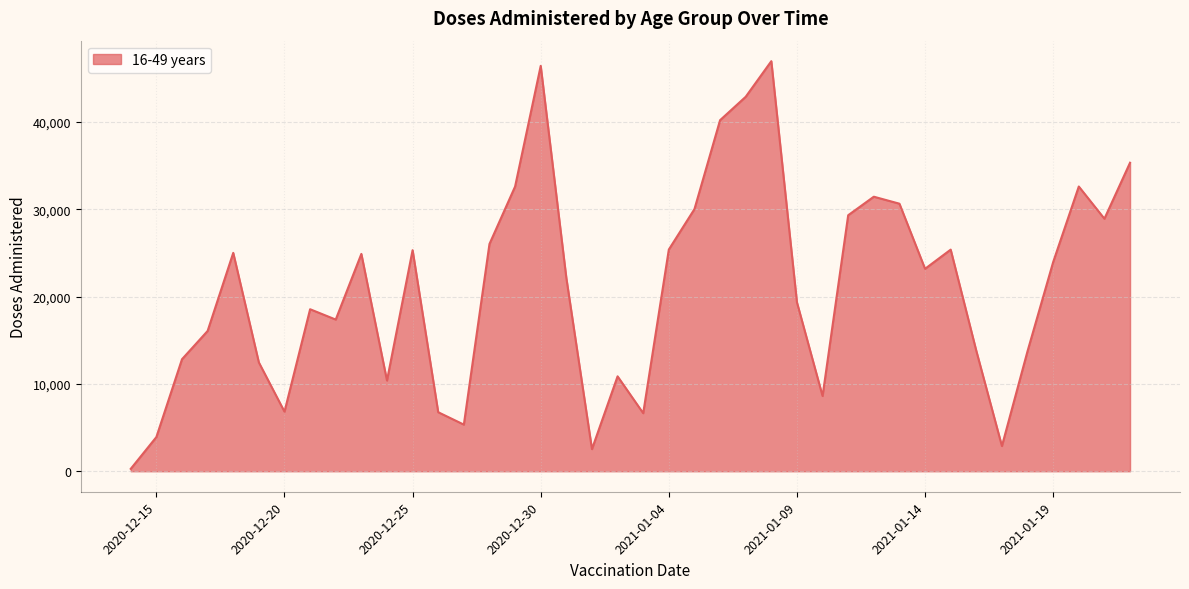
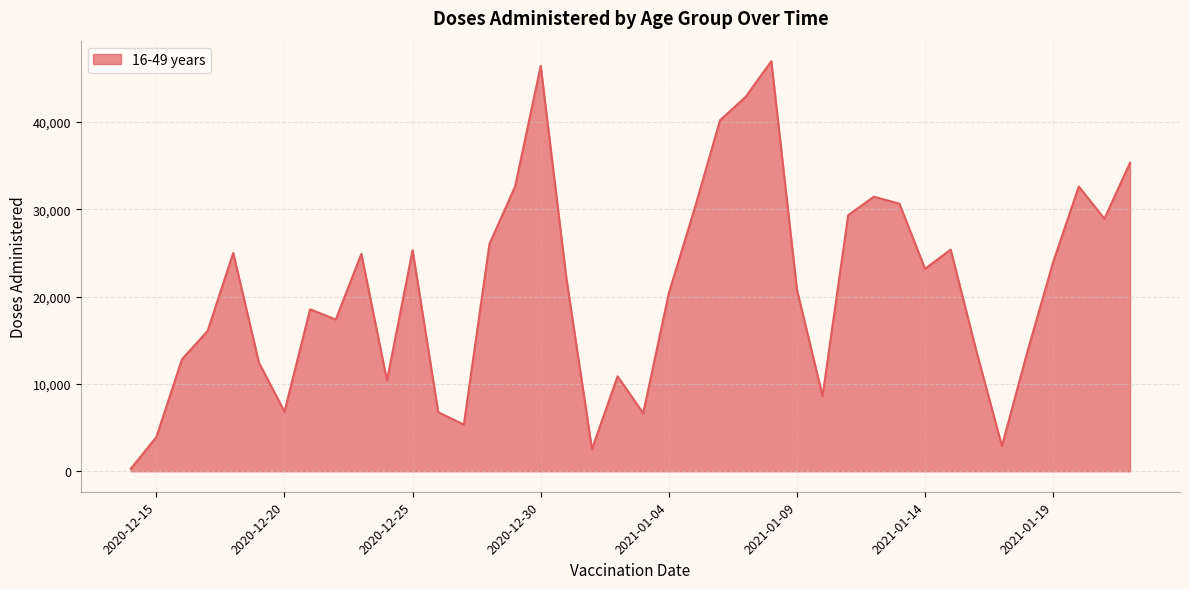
2021-01-04: 25,000 -> 20,000
2021-01-09: 19,000 -> 21,000
